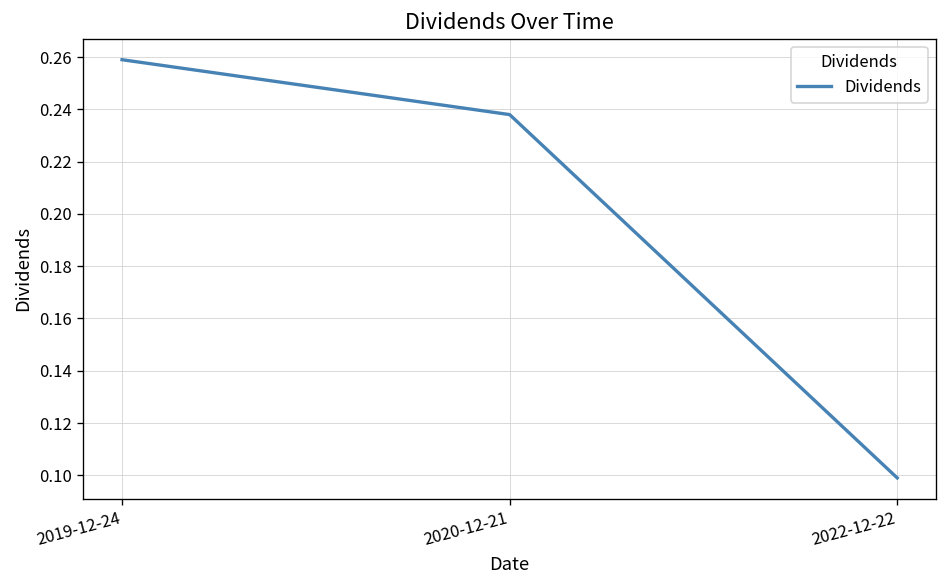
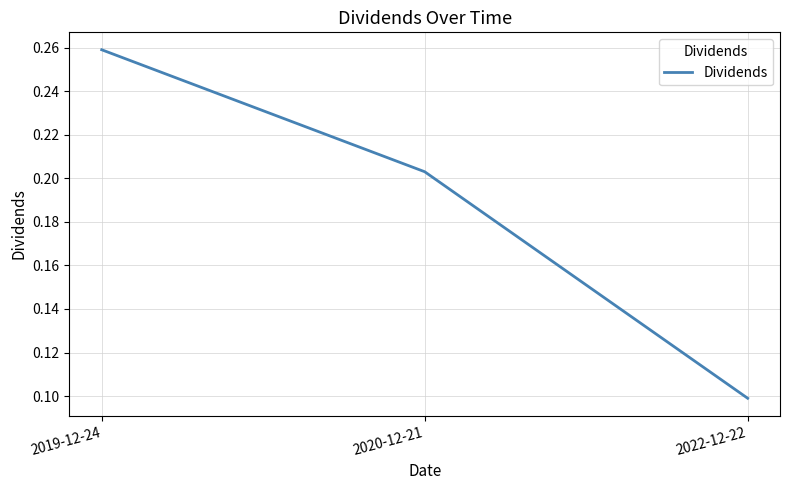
2020-12-21: 0.238 -> 0.203
